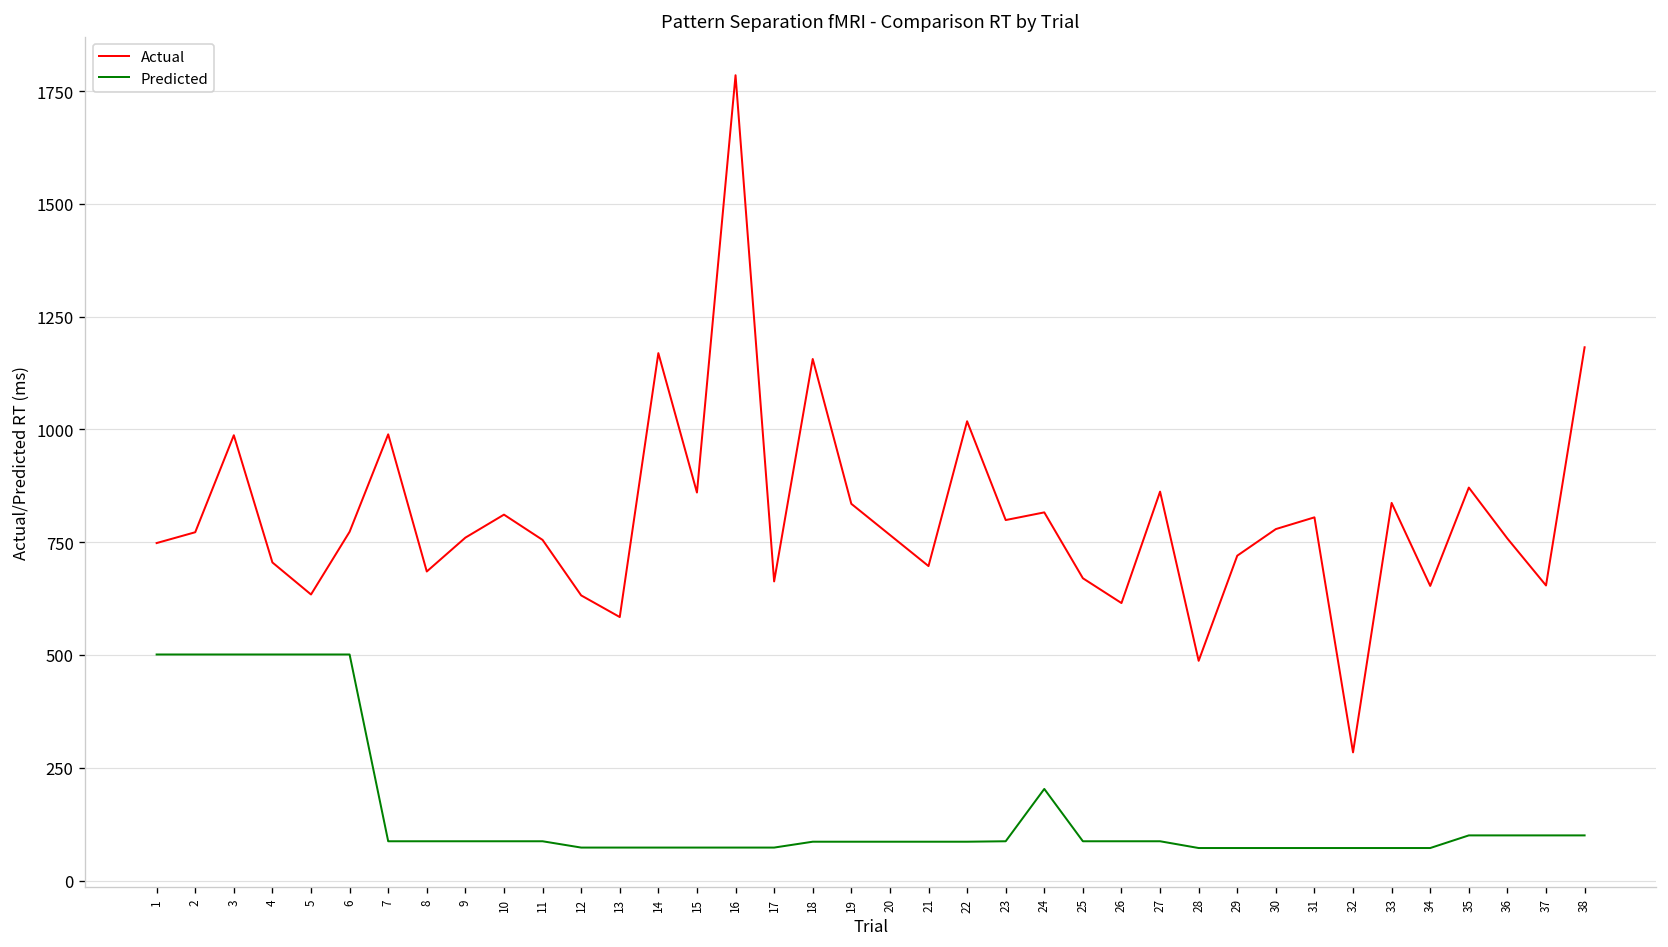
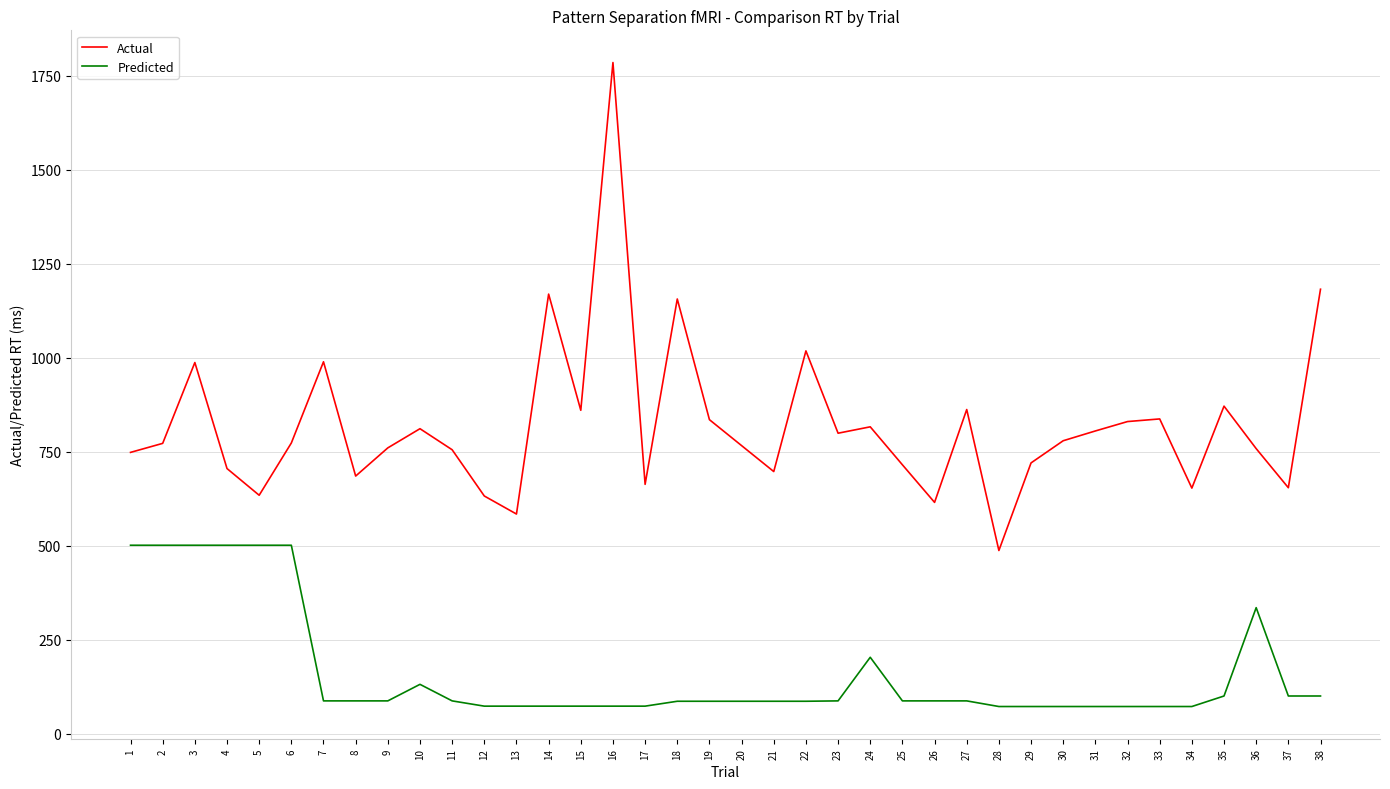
Predicted, 10: 90 -> 130
Actual, 25: 670 -> 720
Actual, 32: 280 -> 830
Predicted, 36: 100 -> 340
